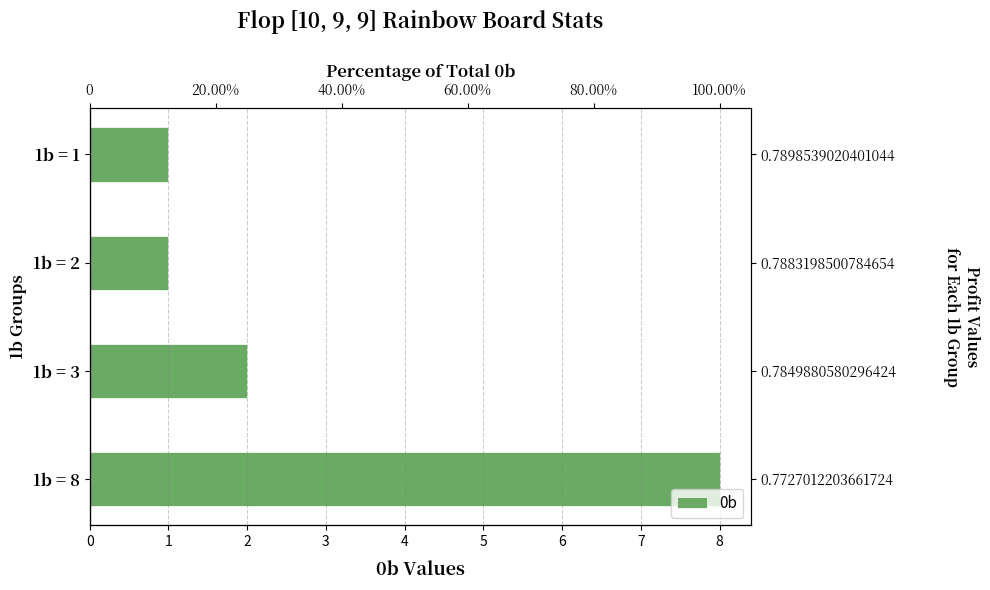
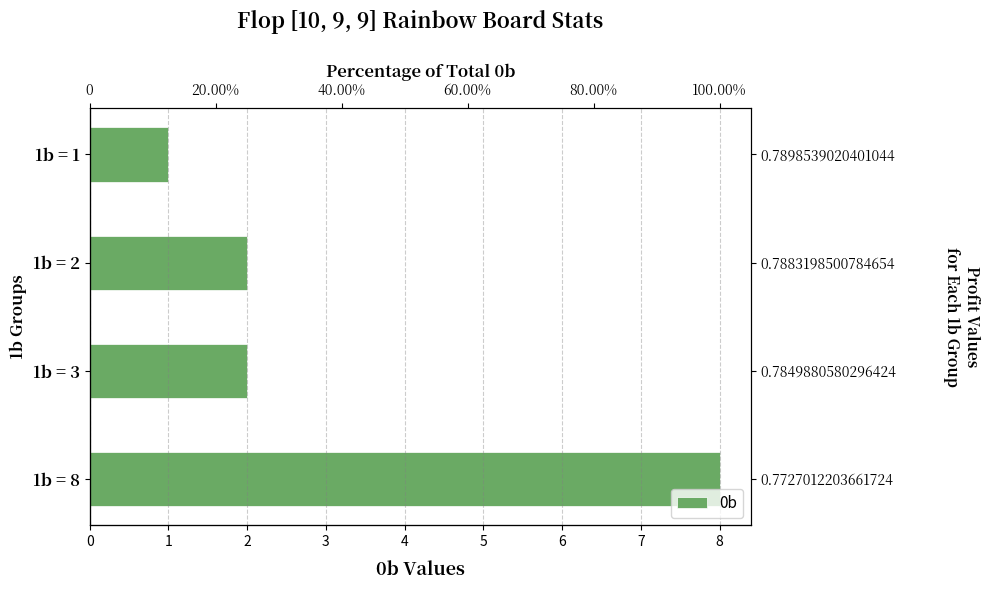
1b = 2: 1 -> 2
